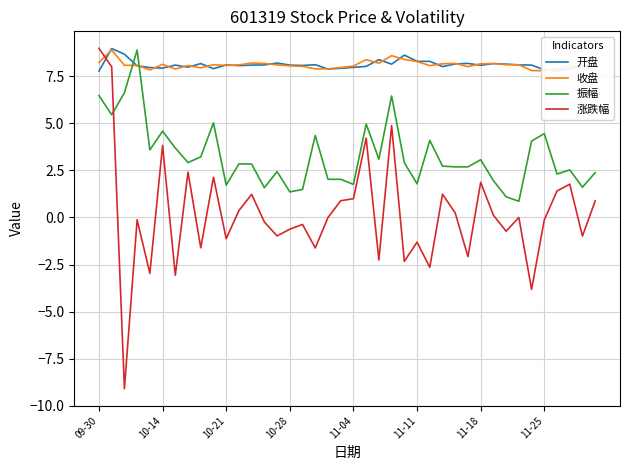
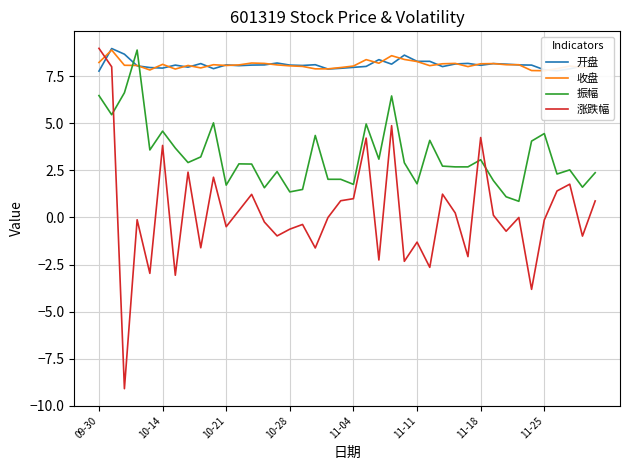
涨跌幅, 10-21: -1.1 -> -0.5
涨跌幅, 11-18: 1.9 -> 4.3
